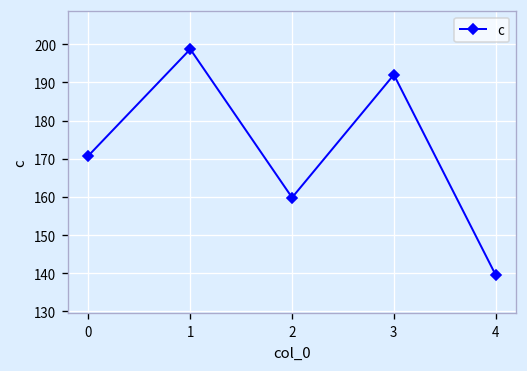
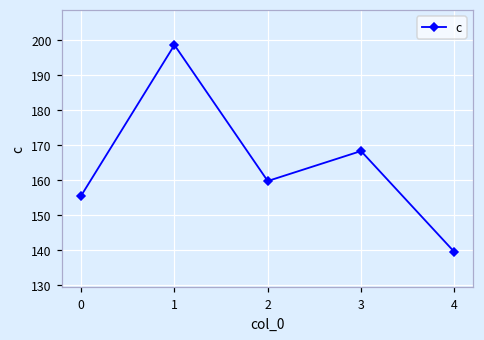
0: 171 -> 156
3: 192 -> 168
